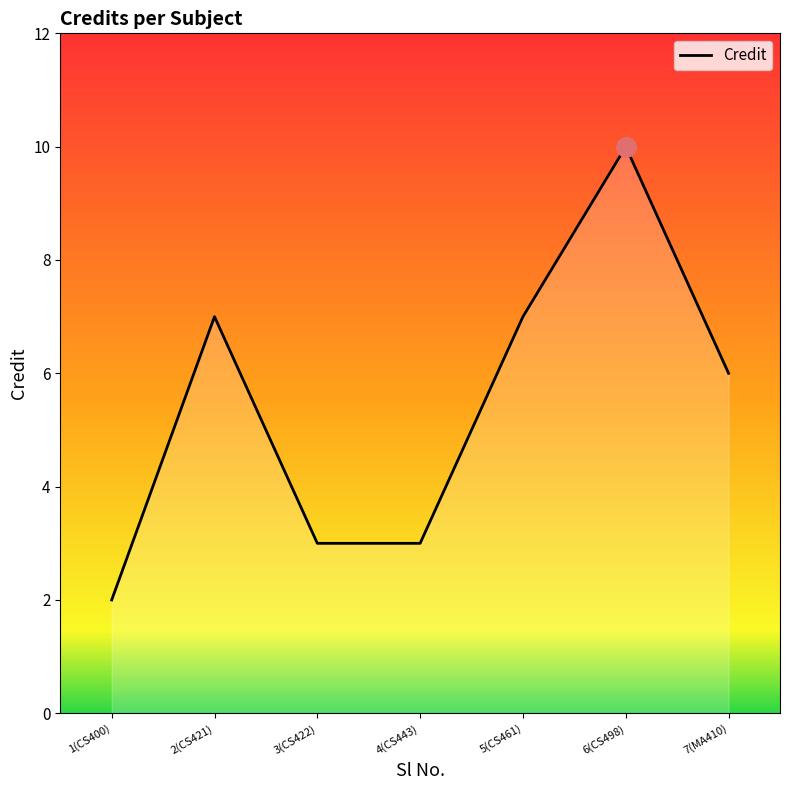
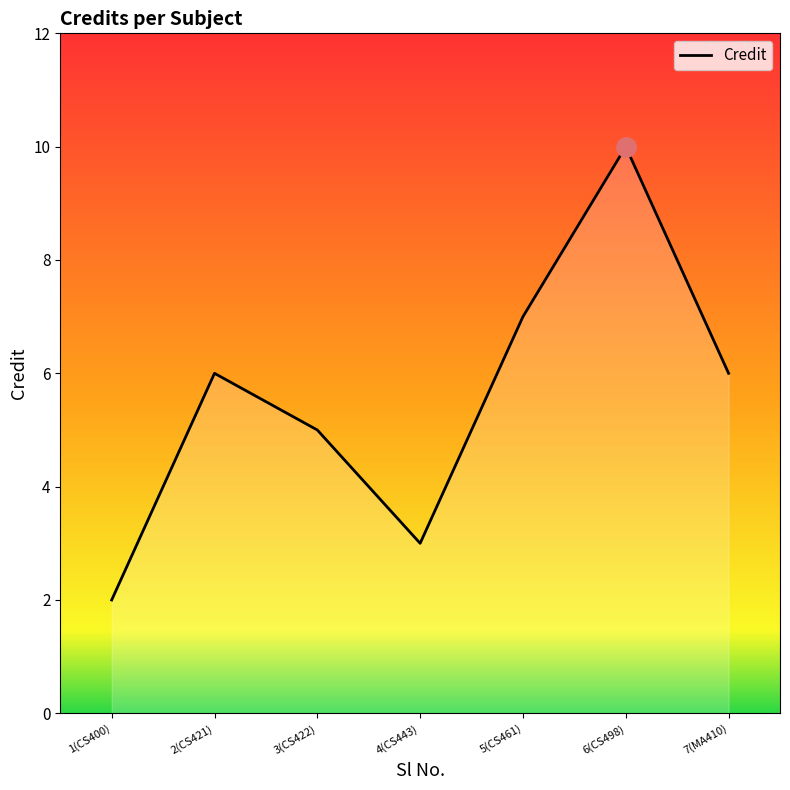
Credit, 2(CS421): 7 -> 6
Credit, 3(CS422): 3 -> 5
